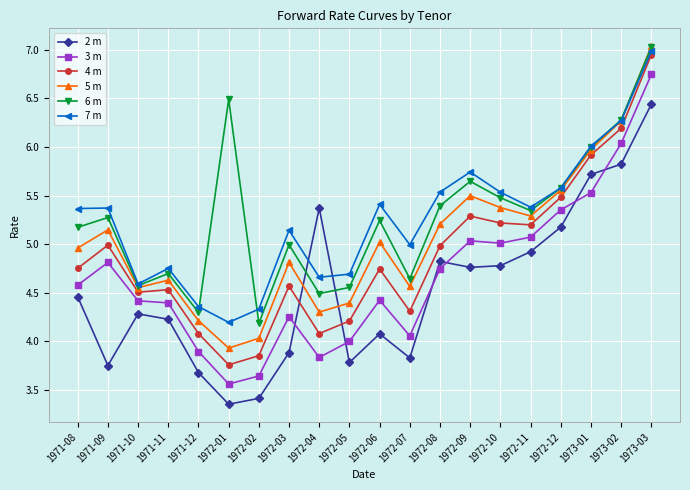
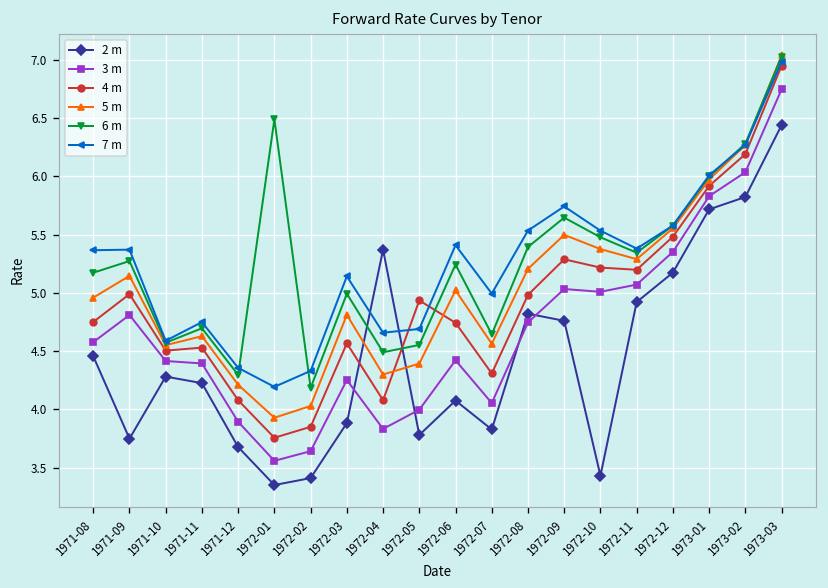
4 m, 1972-05: 4.2 -> 4.9
2 m, 1972-10: 4.8 -> 3.4
3 m, 1973-01: 5.5 -> 5.8
